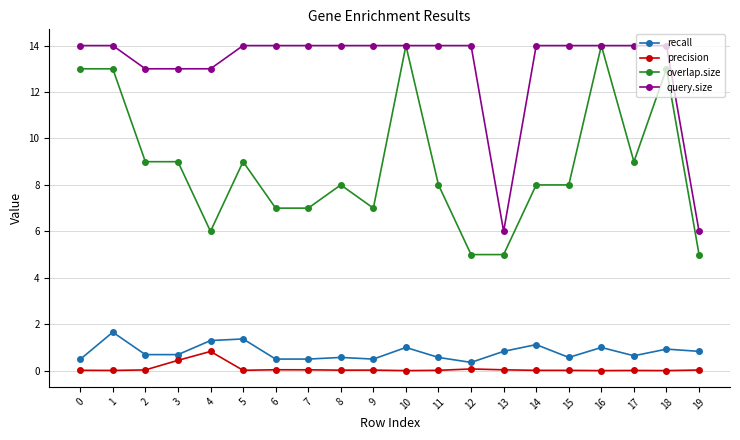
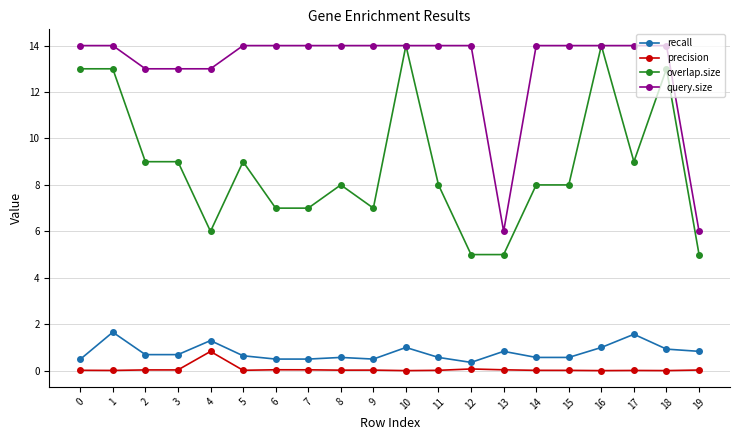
precision, 3: 0.4 -> 0.0
recall, 5: 1.4 -> 0.6
recall, 14: 1.1 -> 0.6
recall, 17: 0.6 -> 1.6
